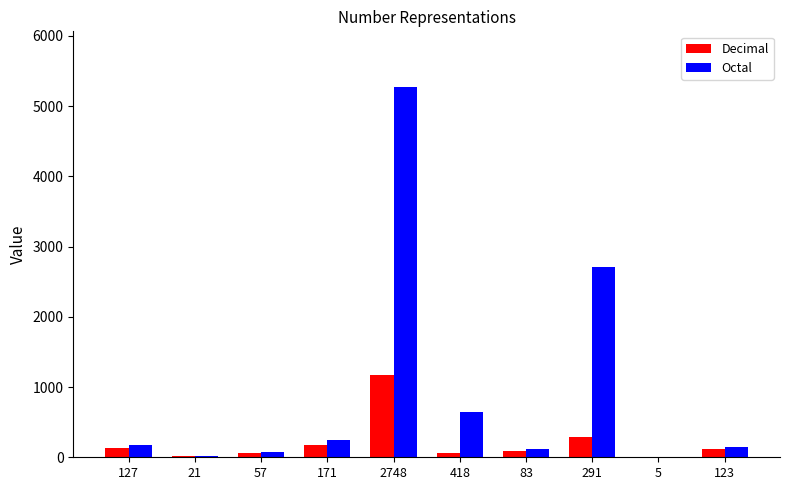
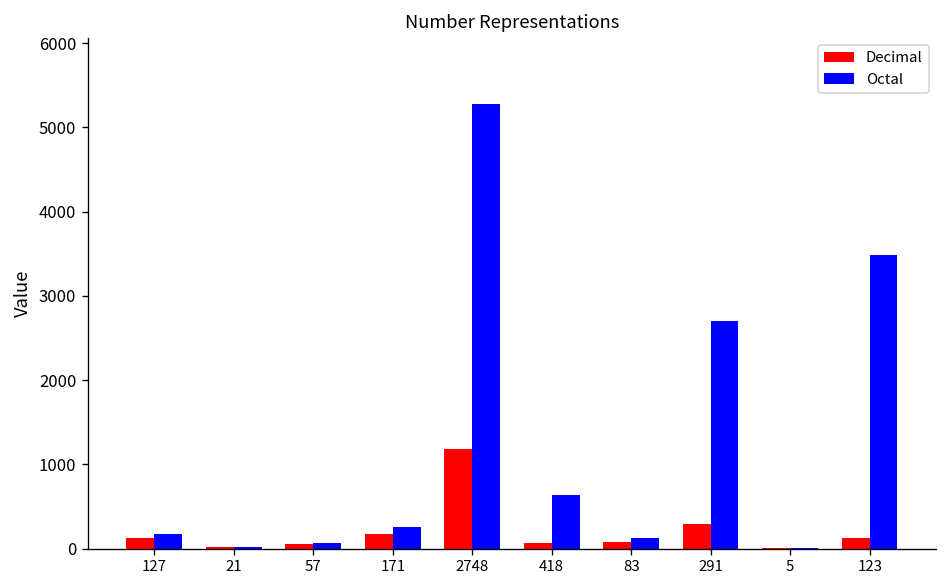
Octal, 123: 200 -> 3500
